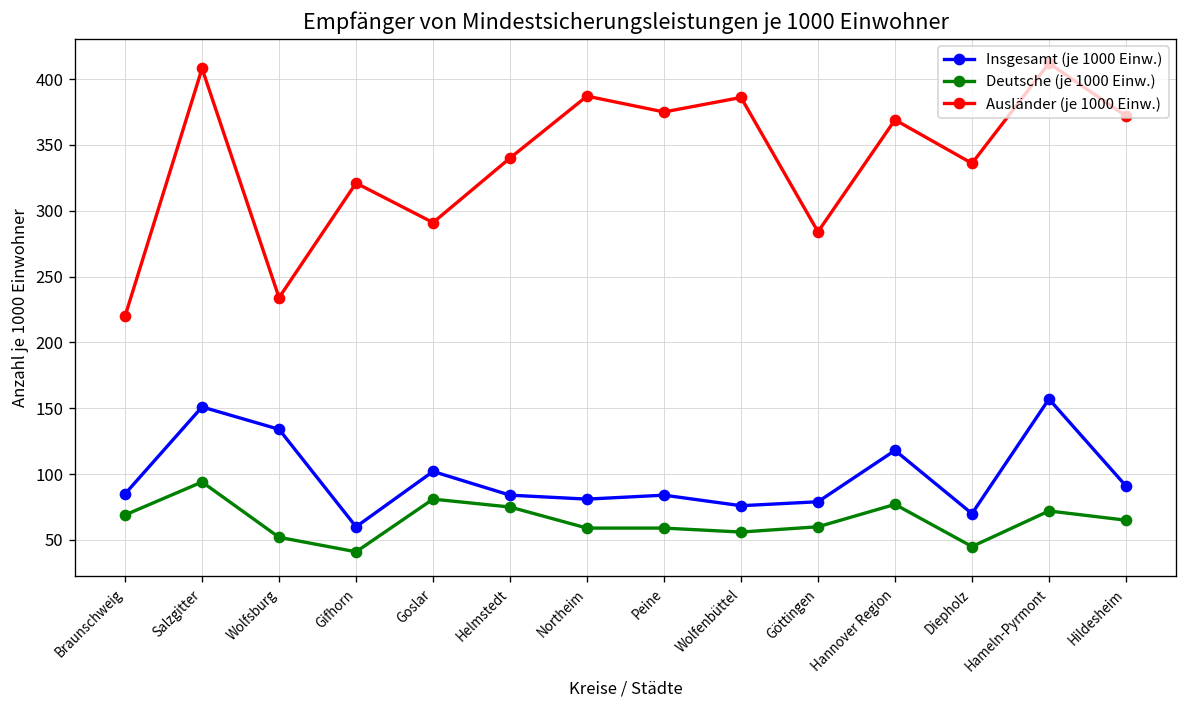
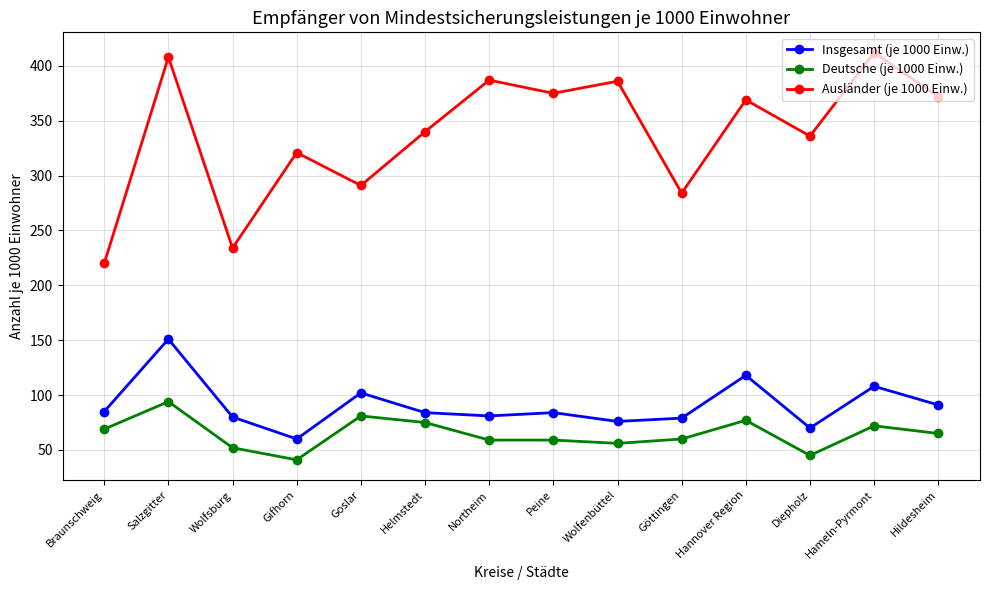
Insgesamt (je 1000 Einw.), Wolfsburg: 134 -> 80
Insgesamt (je 1000 Einw.), Hameln-Pyrmont: 157 -> 108
